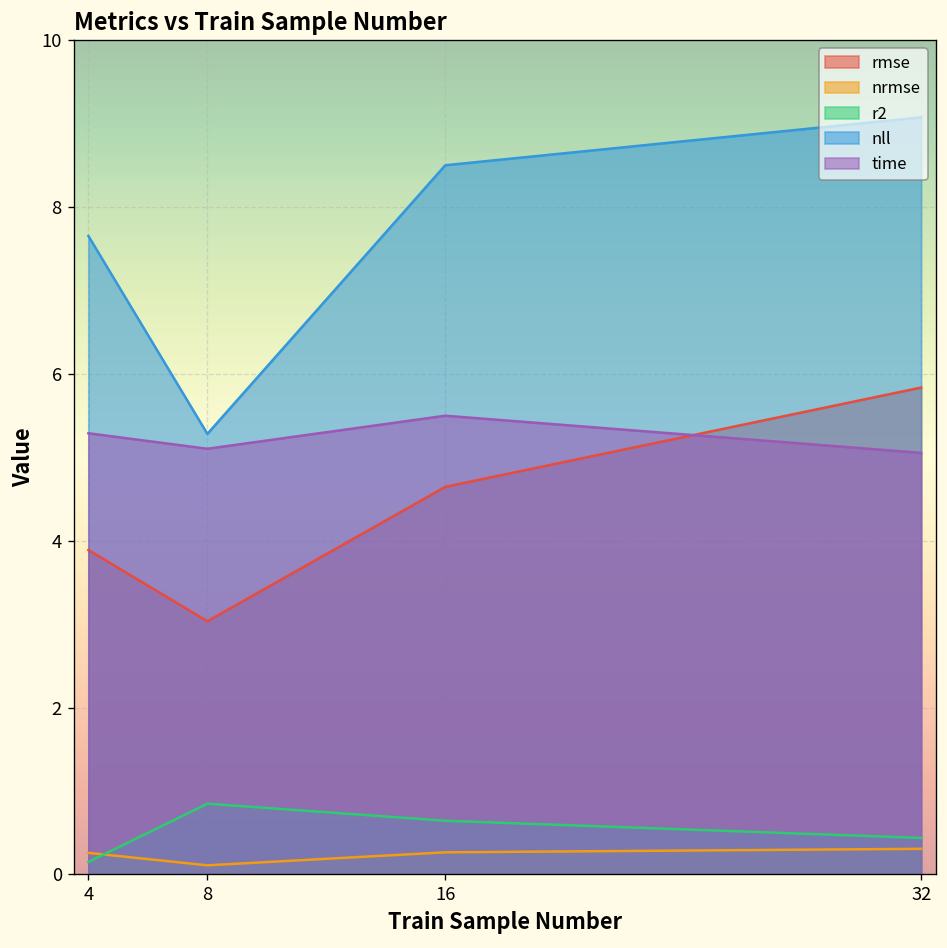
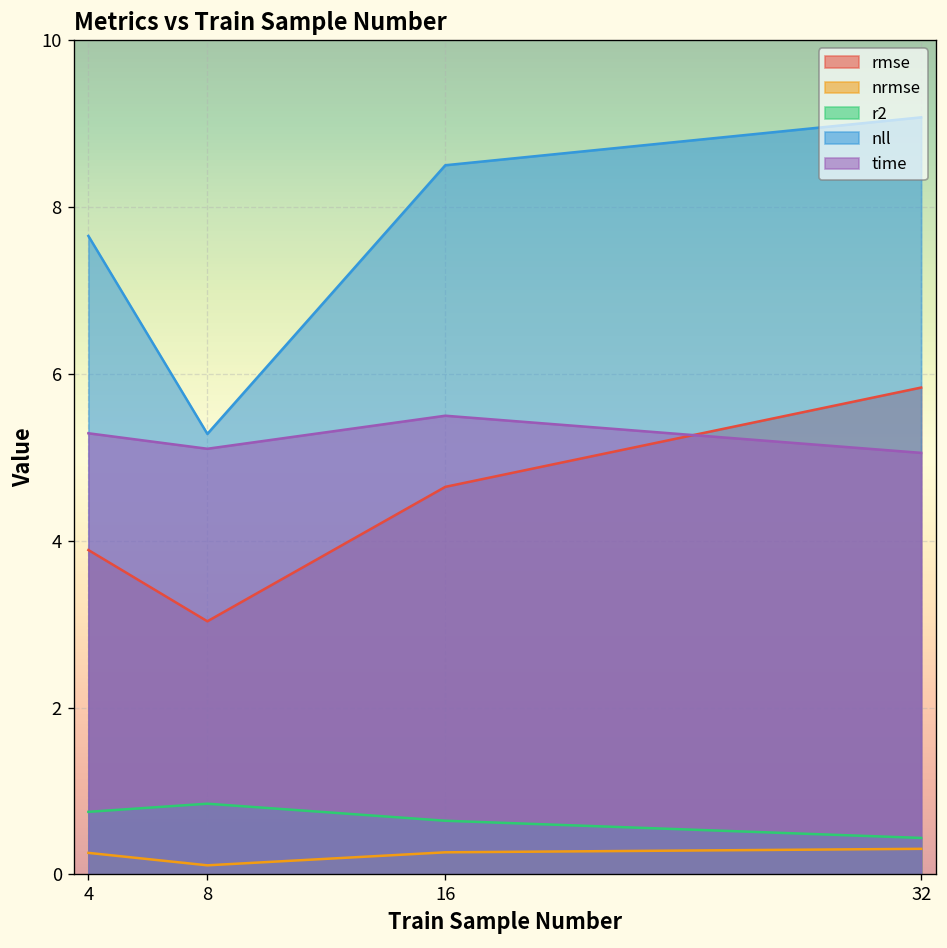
r2, 4: 0.1 -> 0.8
